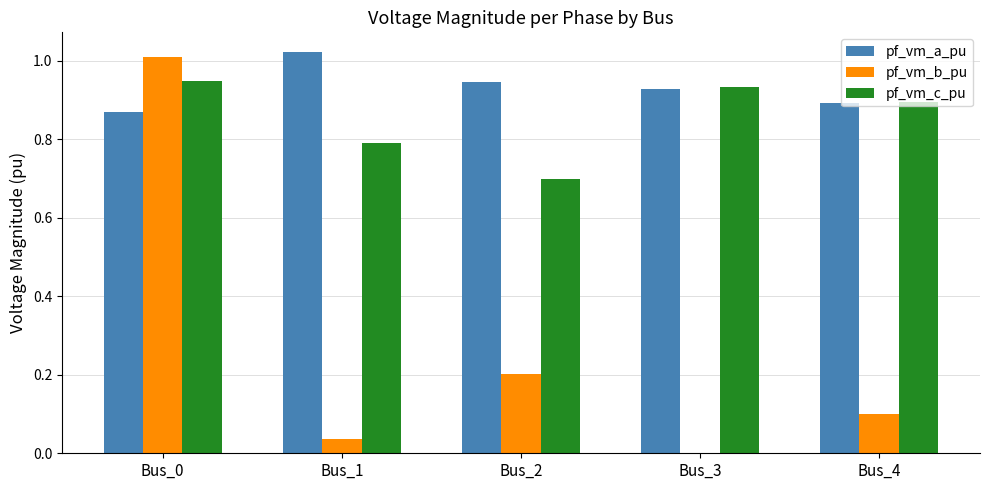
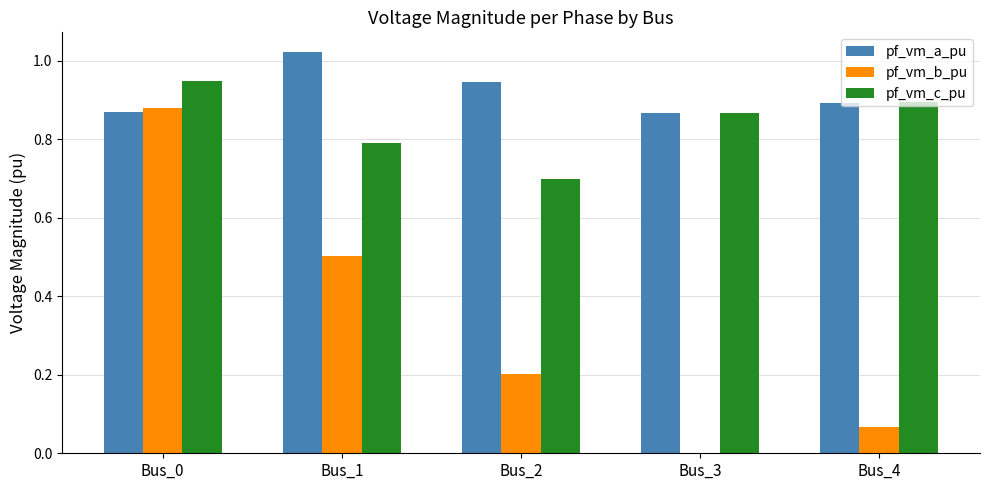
pf_vm_b_pu, Bus_0: 1.01 -> 0.88
pf_vm_b_pu, Bus_1: 0.04 -> 0.50
pf_vm_a_pu, Bus_3: 0.93 -> 0.87
pf_vm_c_pu, Bus_3: 0.93 -> 0.87
pf_vm_b_pu, Bus_4: 0.10 -> 0.07
